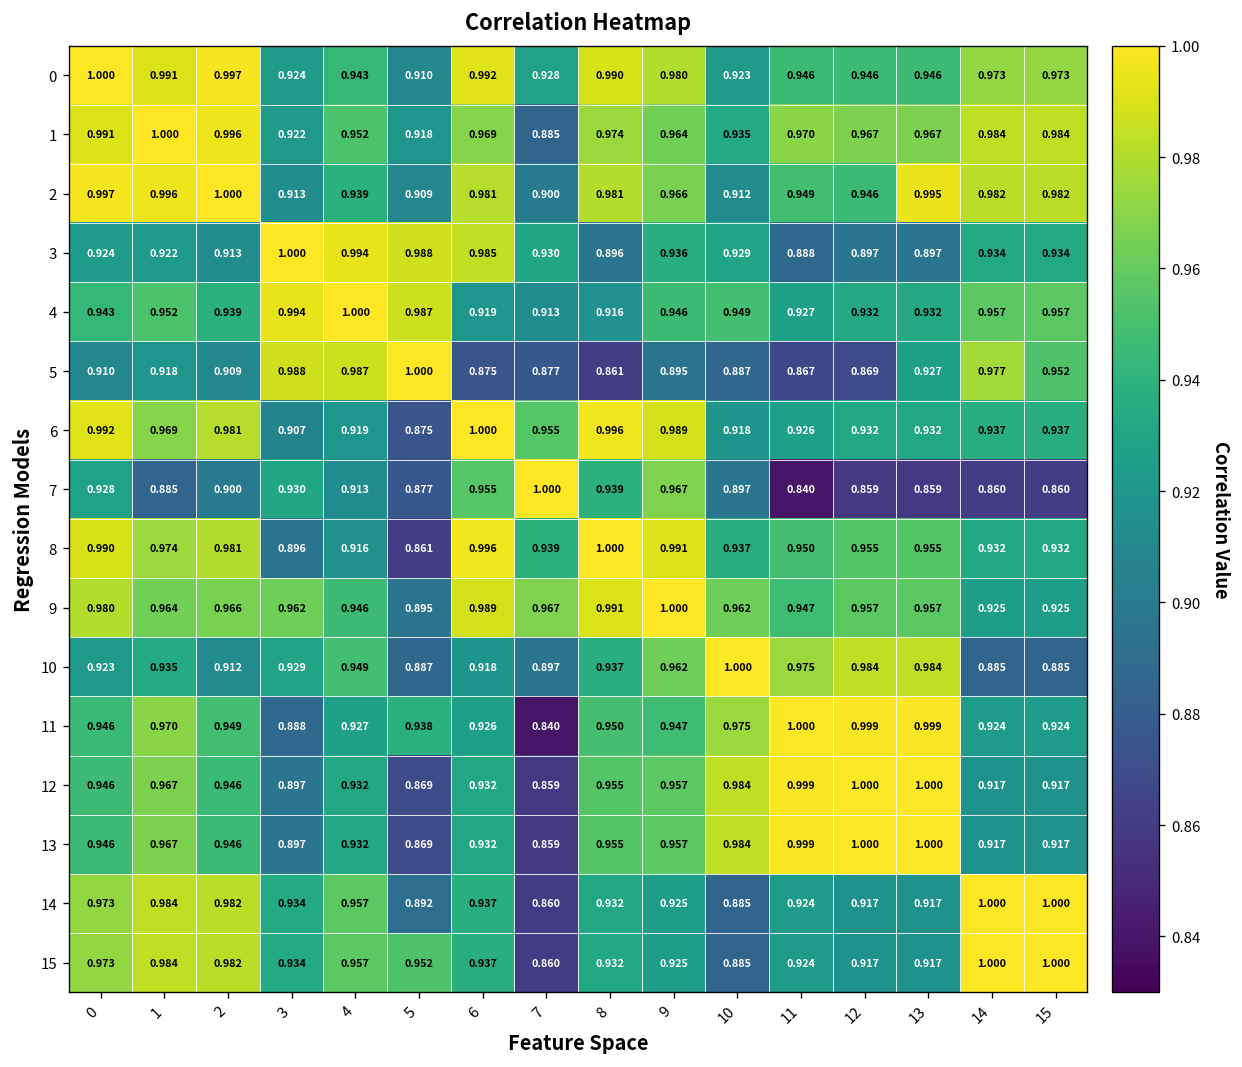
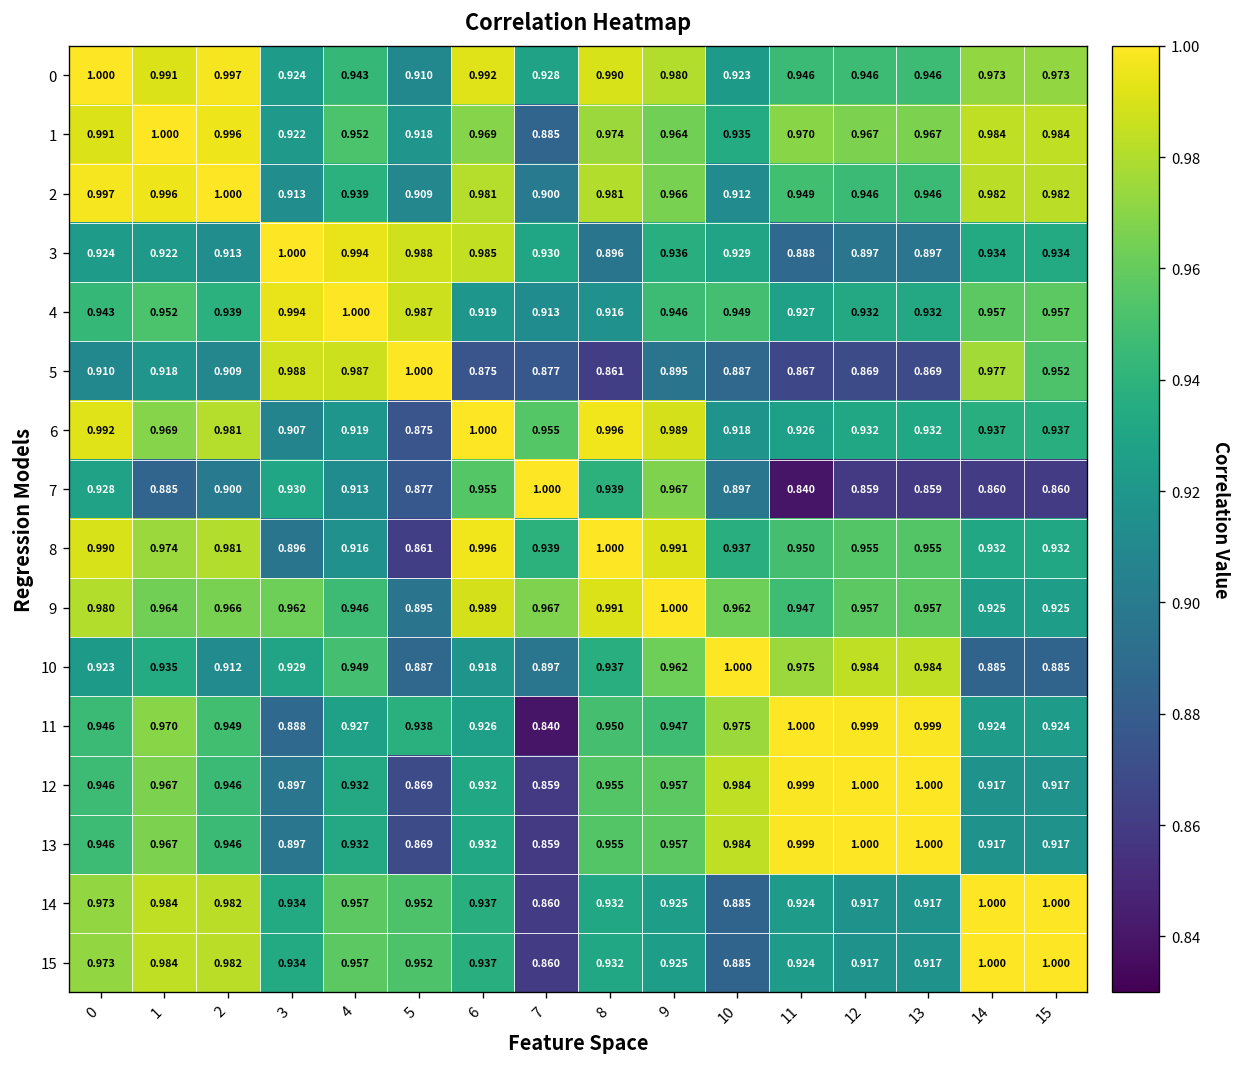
2, 13: 0.995 -> 0.946
5, 13: 0.927 -> 0.869
14, 5: 0.892 -> 0.952
